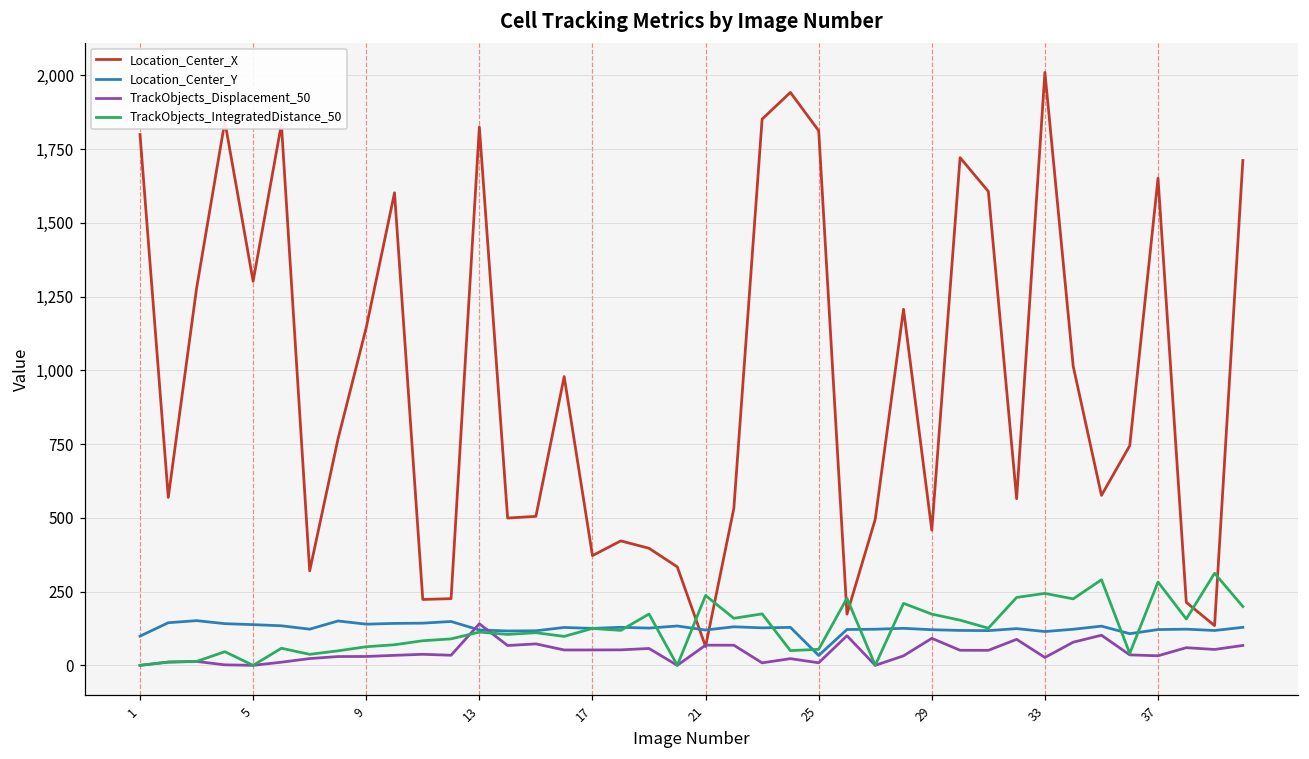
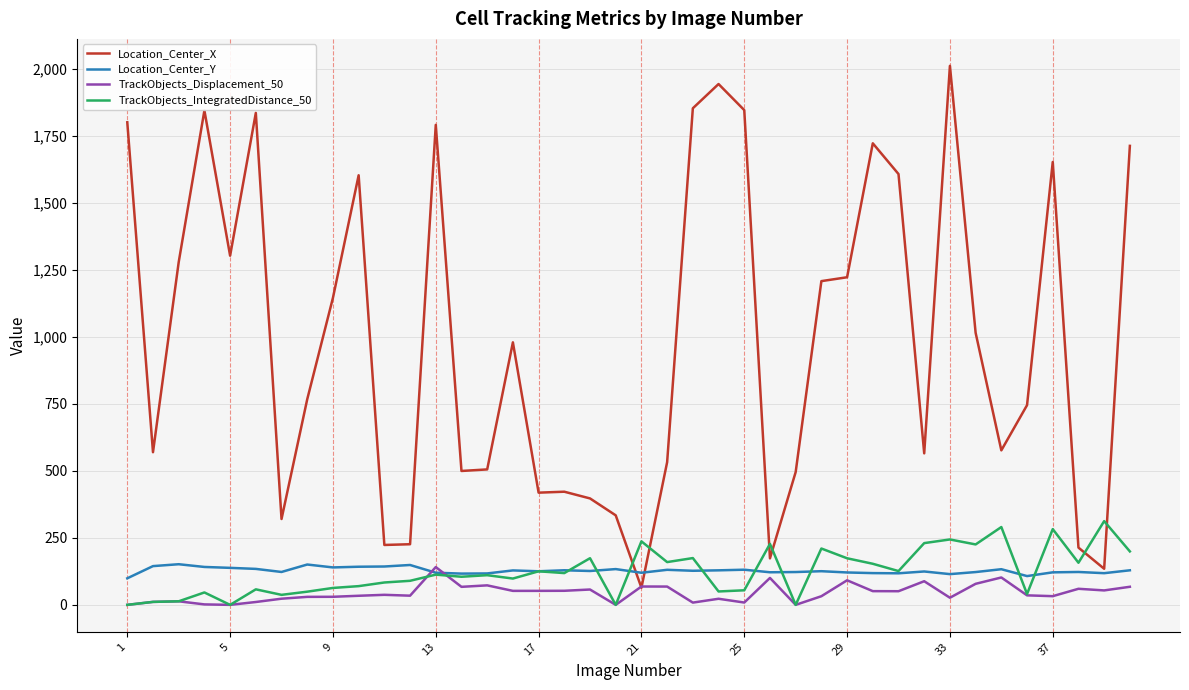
Location_Center_X, 13: 1,820 -> 1,790
Location_Center_X, 17: 370 -> 420
Location_Center_X, 25: 1,810 -> 1,850
Location_Center_Y, 25: 30 -> 130
Location_Center_X, 29: 460 -> 1,220
